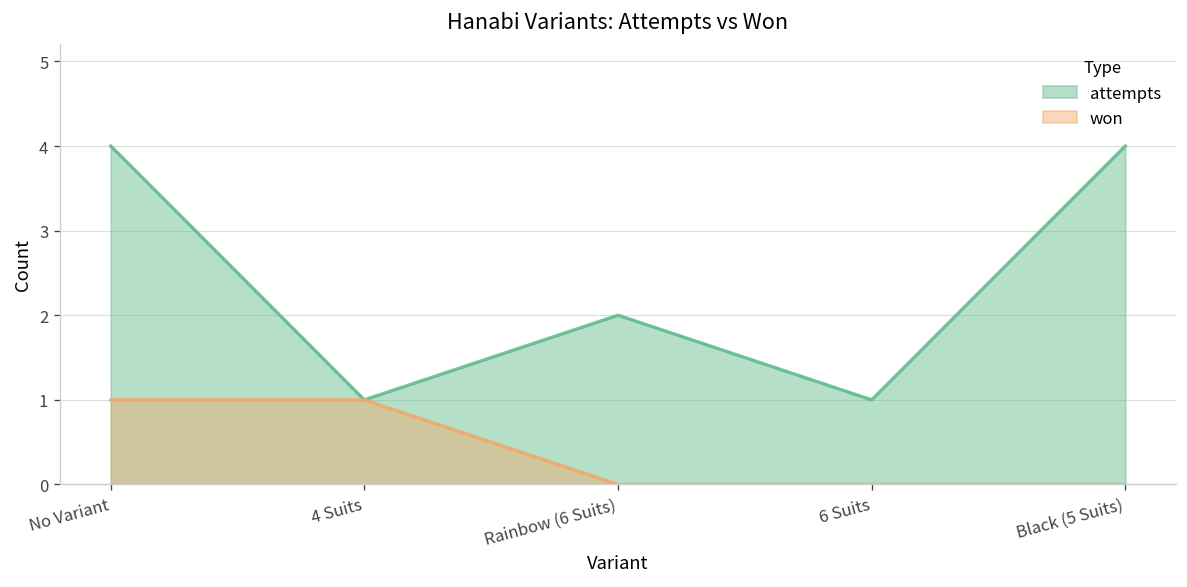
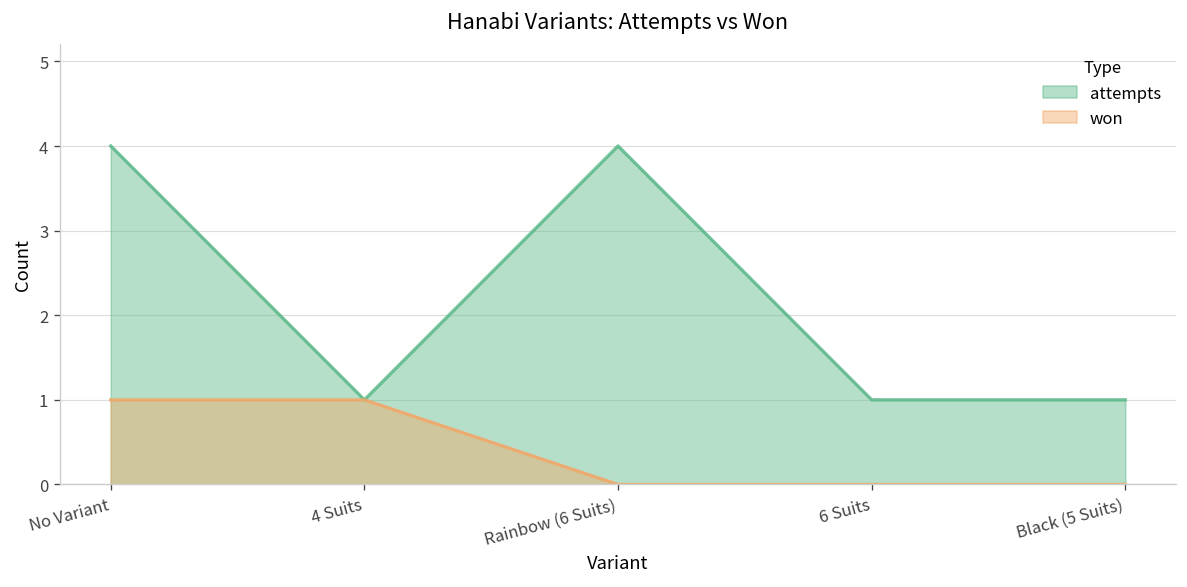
attempts, Rainbow (6 Suits): 2 -> 4
attempts, Black (5 Suits): 4 -> 1
